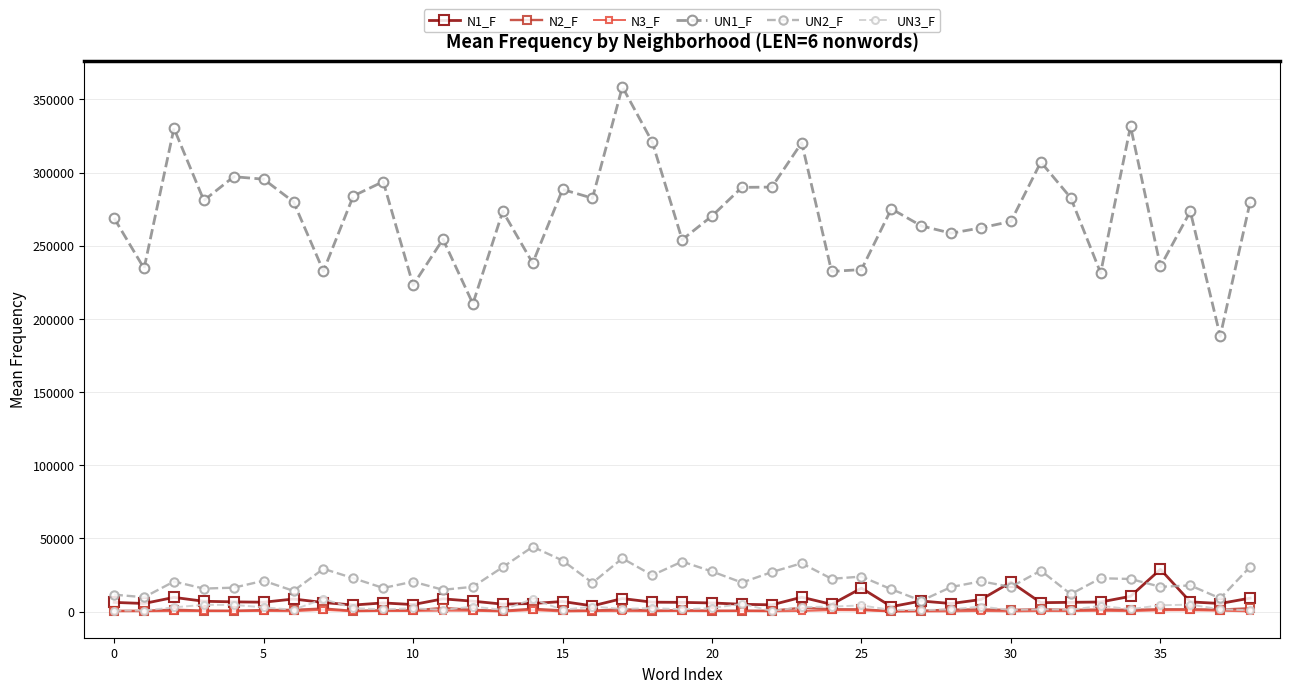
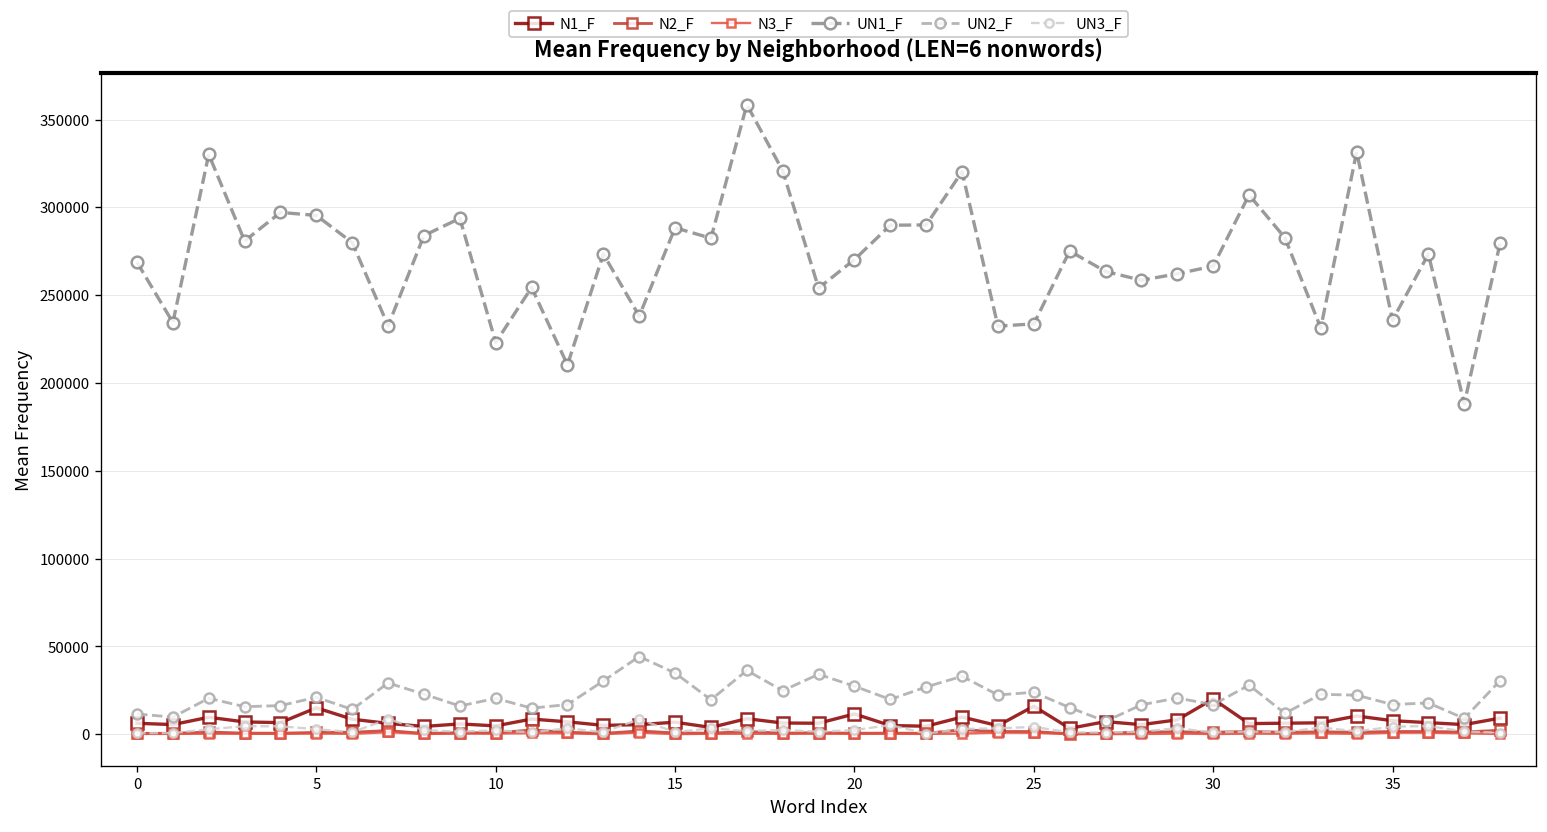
N1_F, 5: 6000 -> 15000
N1_F, 20: 6000 -> 12000
N1_F, 35: 29000 -> 8000
